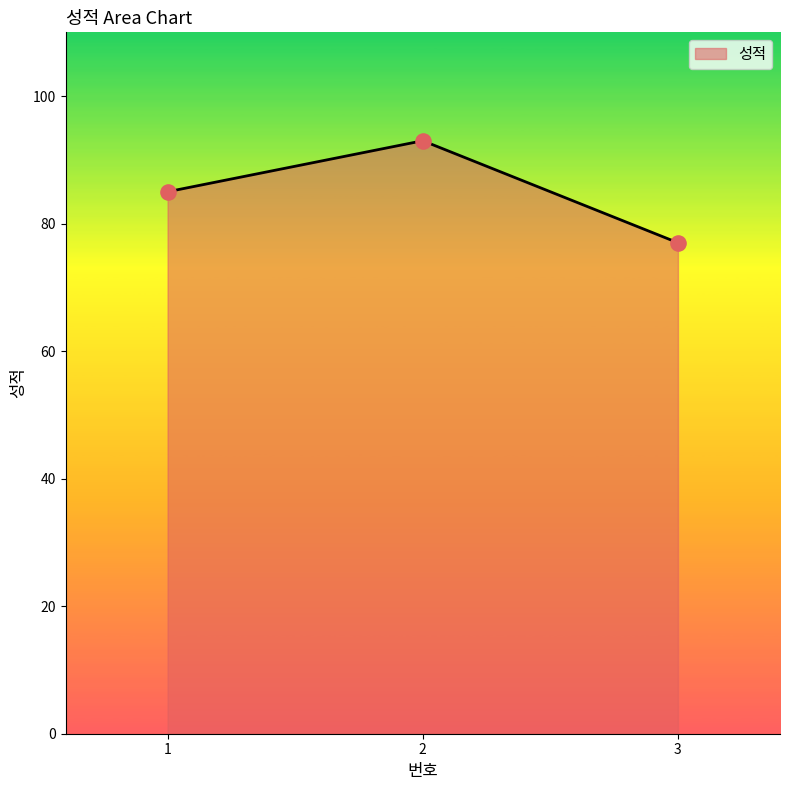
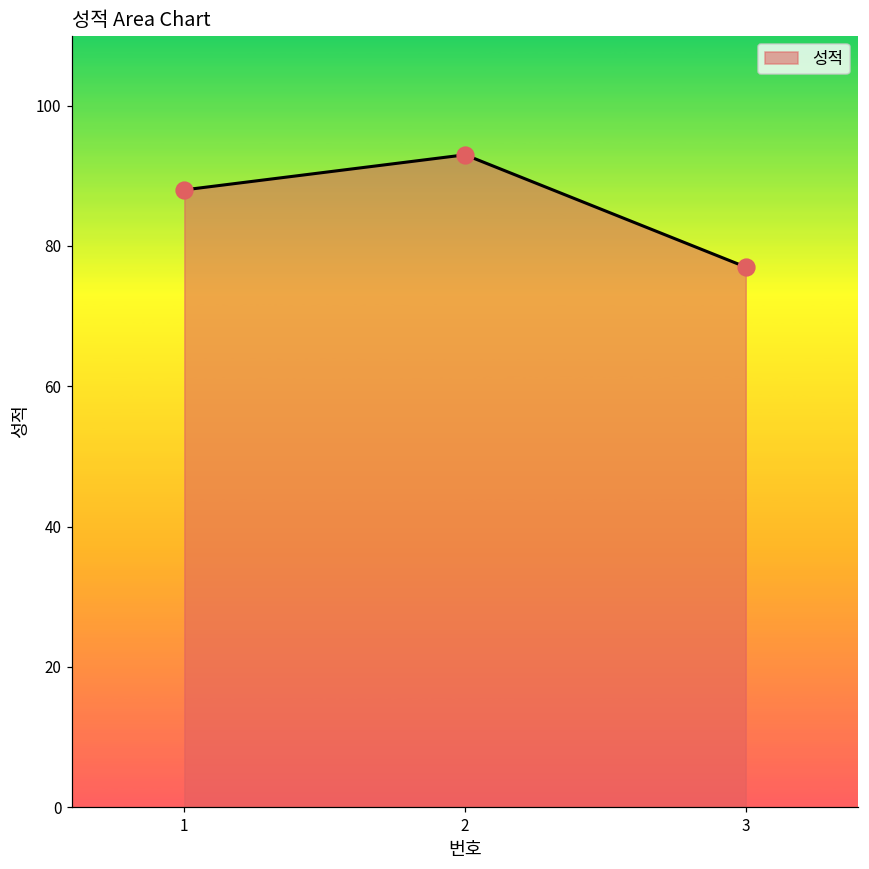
1: 85 -> 88
